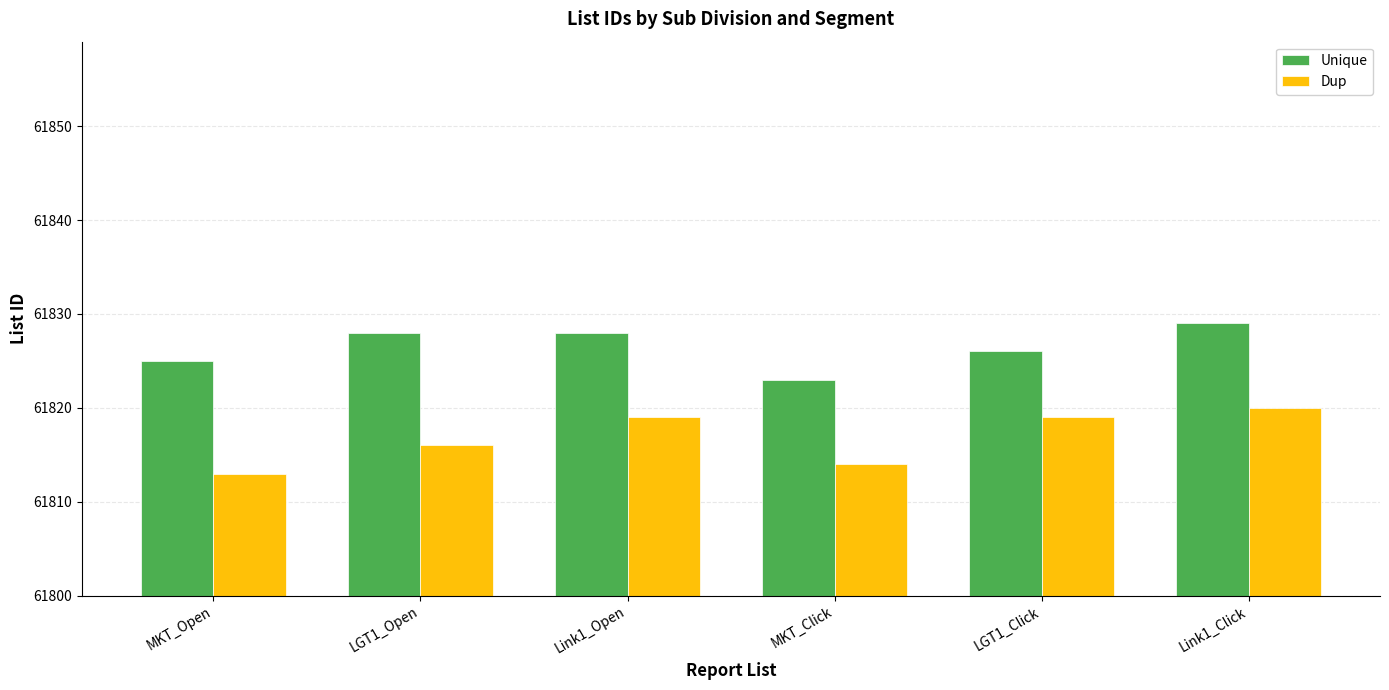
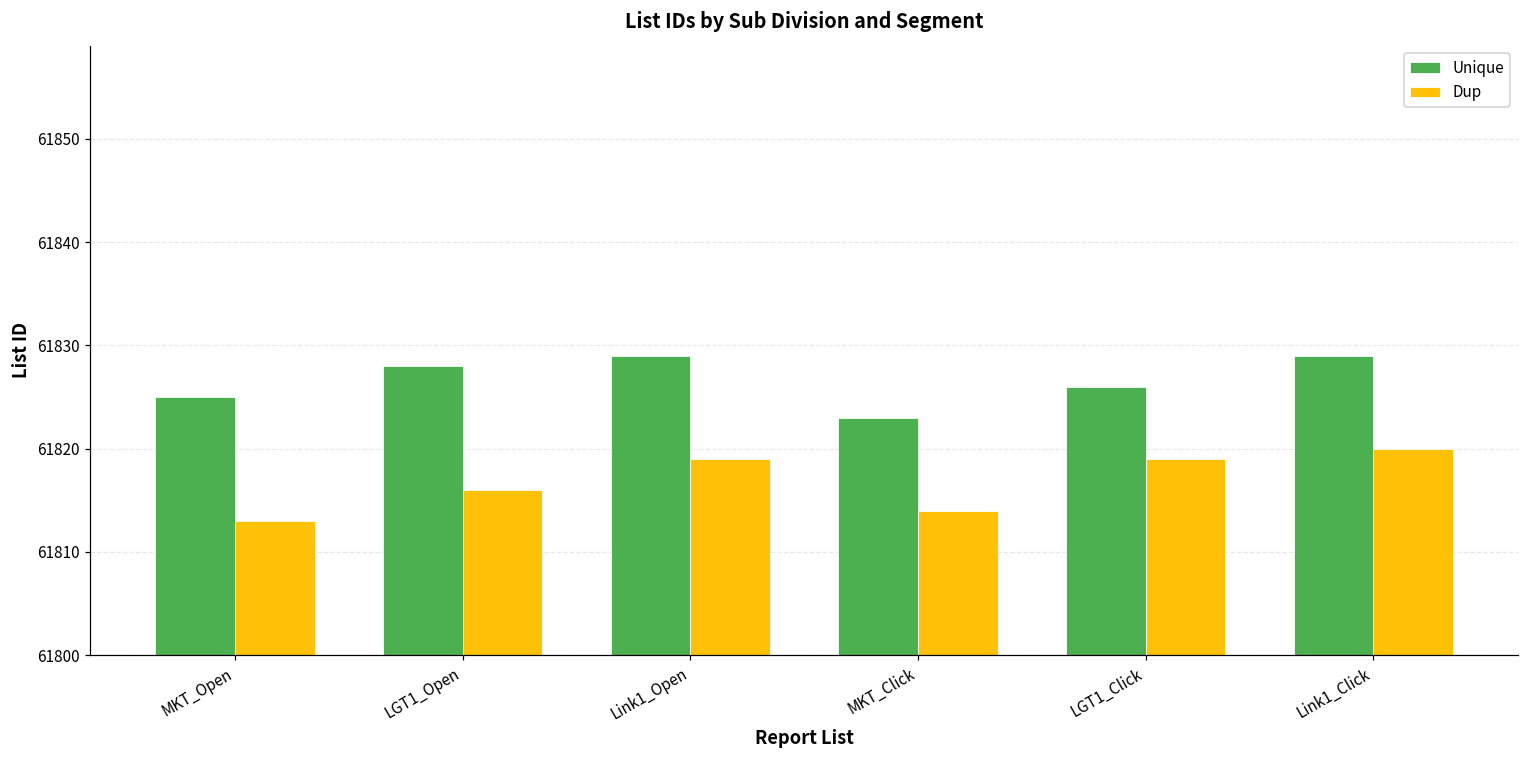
Unique, Link1_Open: 61828 -> 61829
